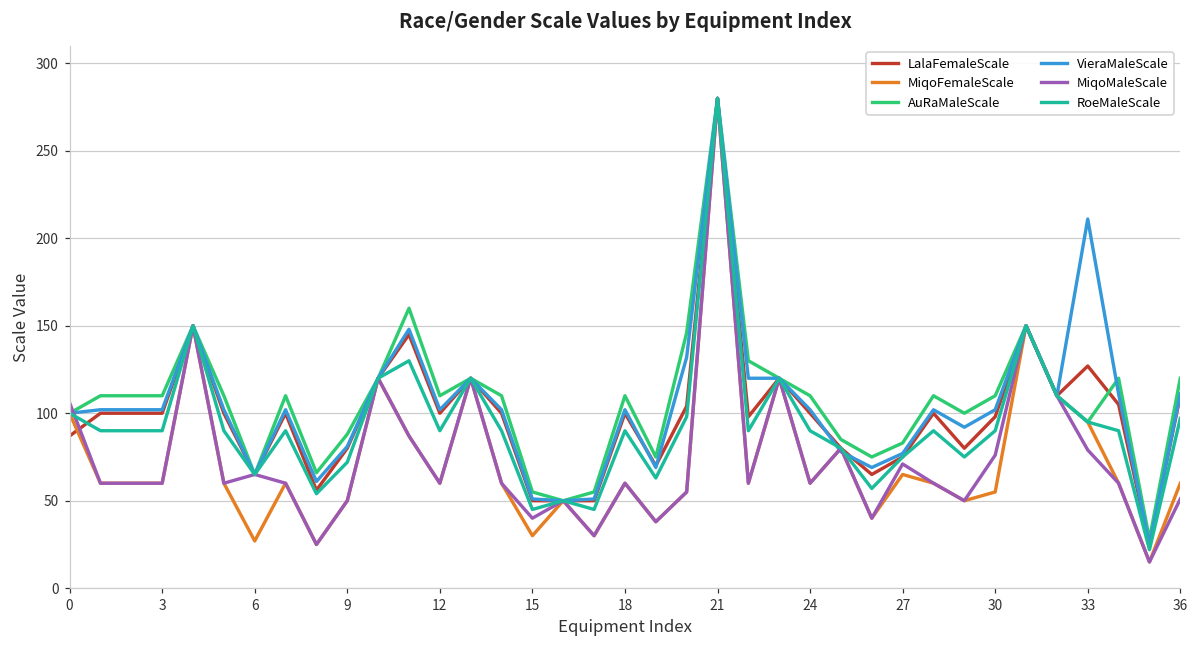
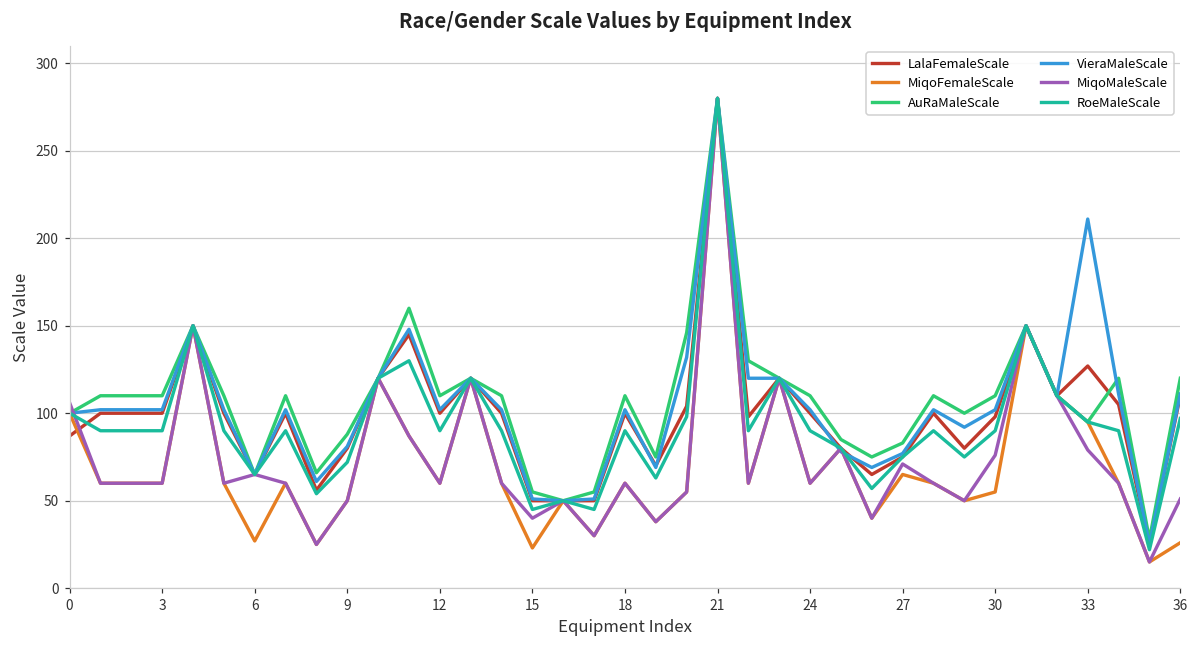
MiqoFemaleScale, 15: 30 -> 23
MiqoFemaleScale, 36: 60 -> 26
